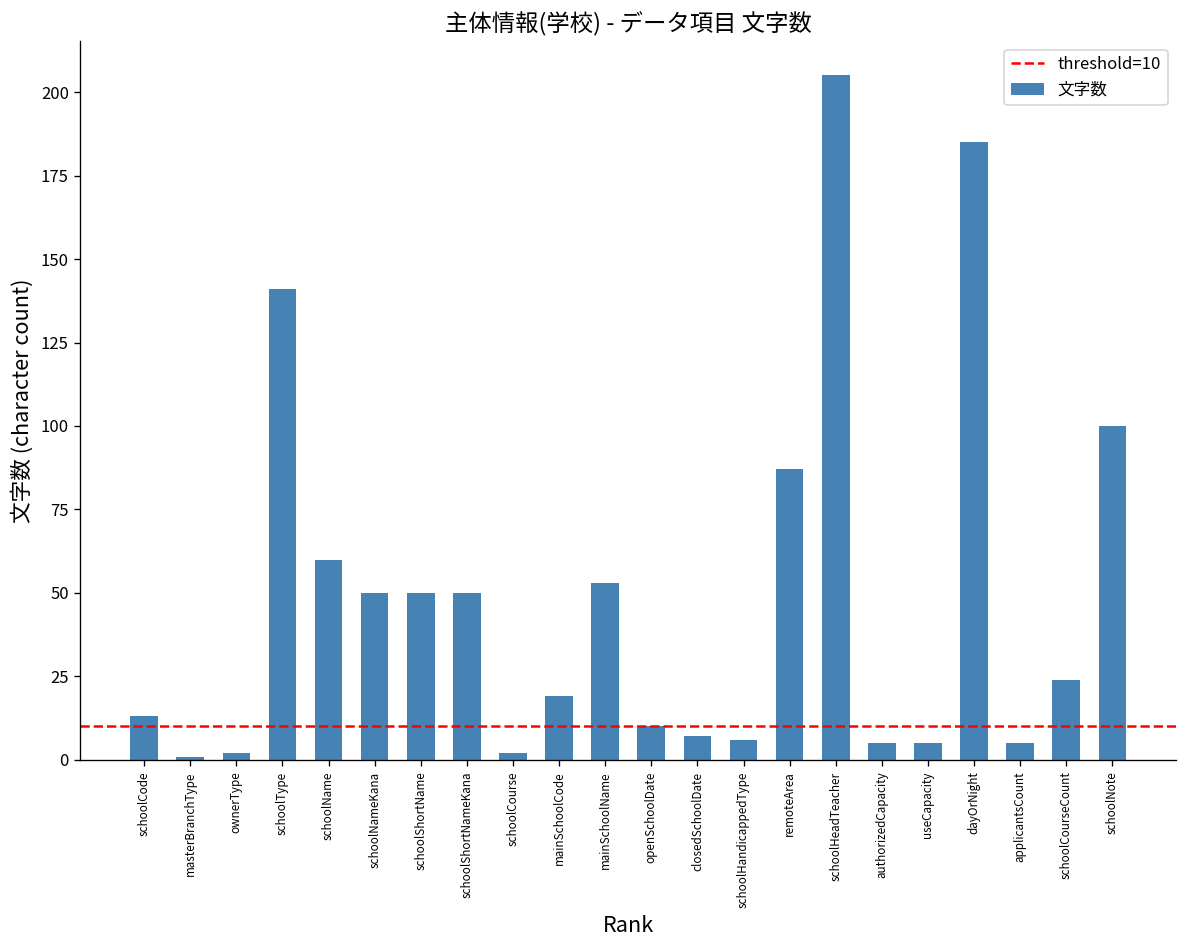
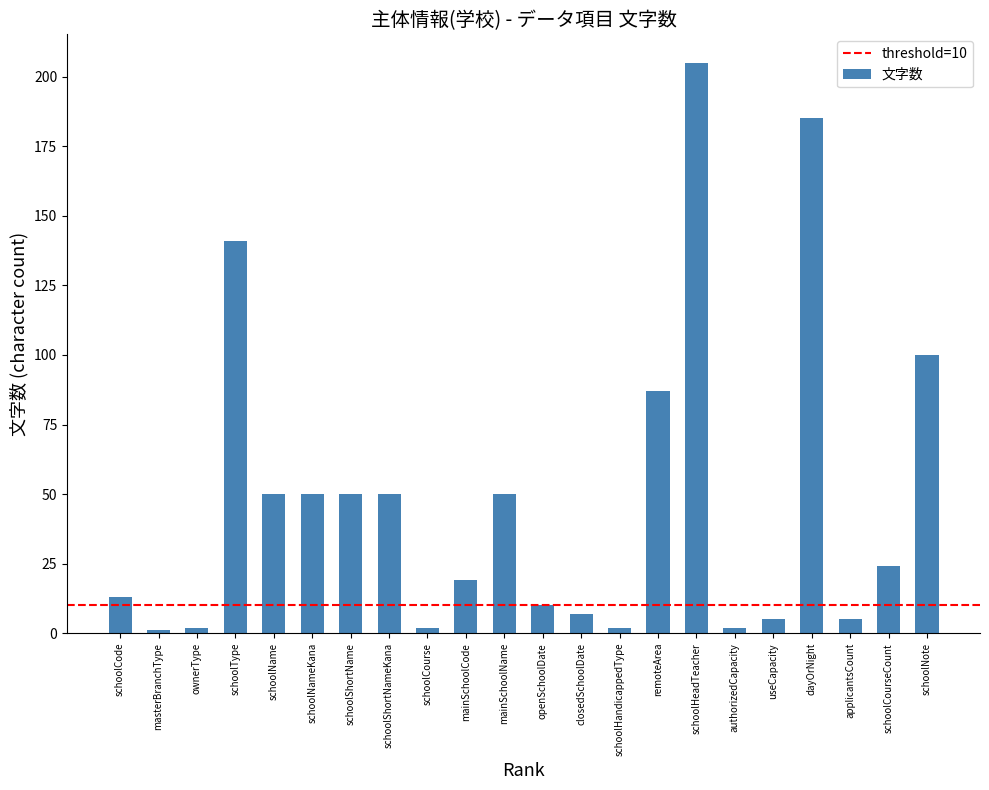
schoolName: 60 -> 50
mainSchoolName: 53 -> 50
schoolHandicappedType: 6 -> 2
authorizedCapacity: 5 -> 2
